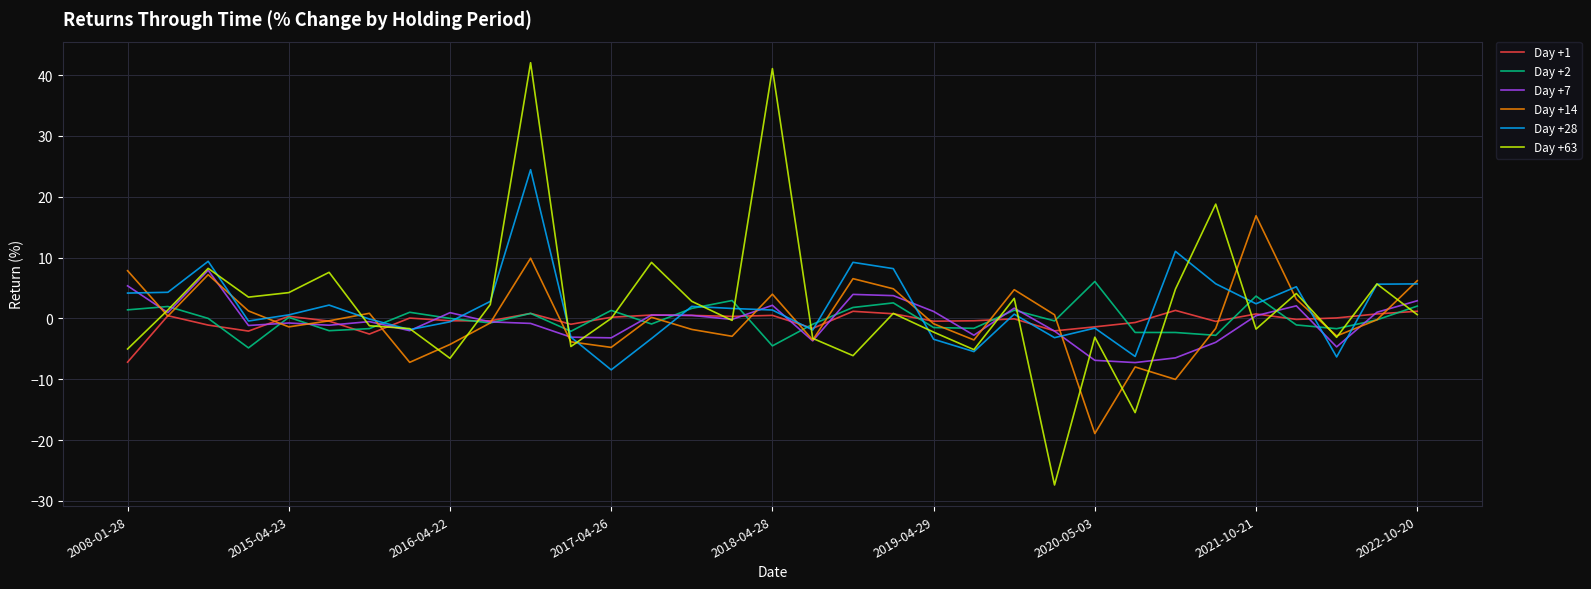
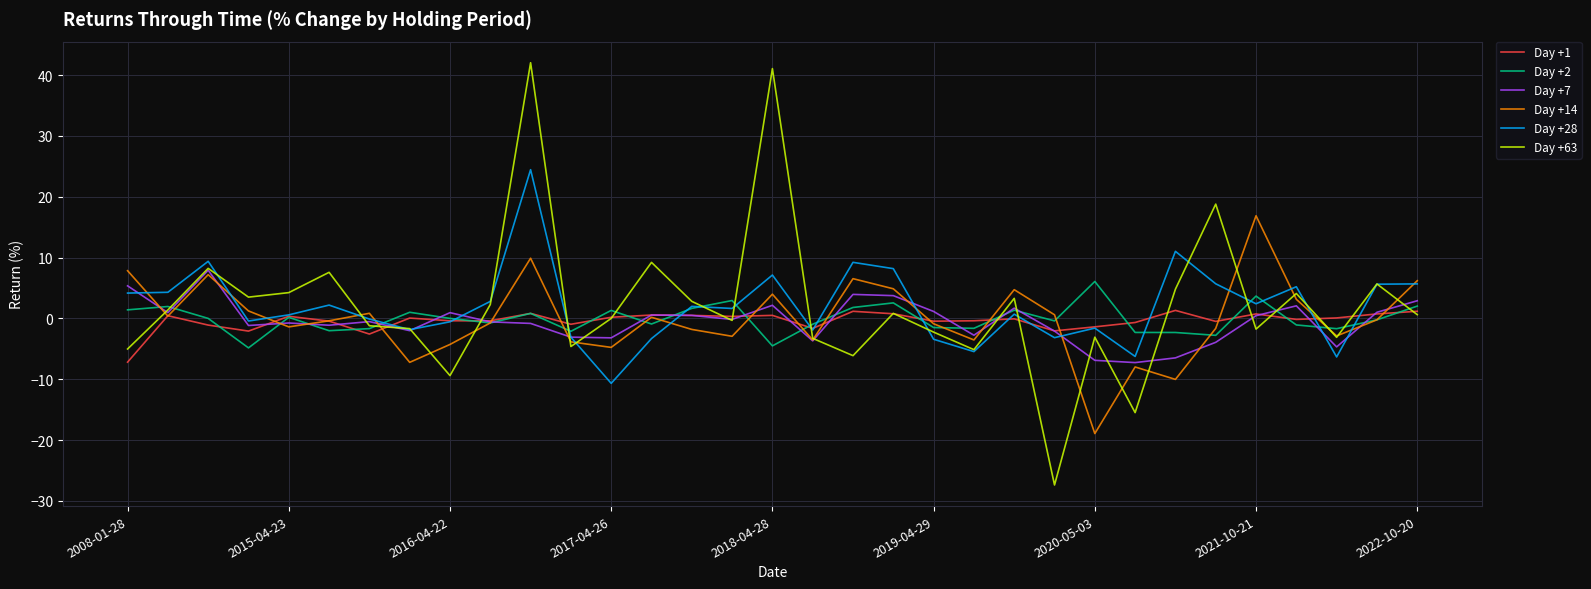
Day +63, 2016-04-22: -7 -> -9
Day +28, 2017-04-26: -8 -> -11
Day +28, 2018-04-28: 1 -> 7
